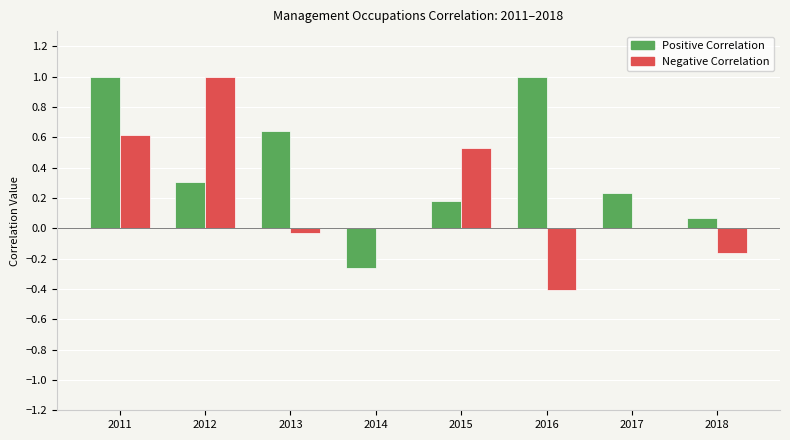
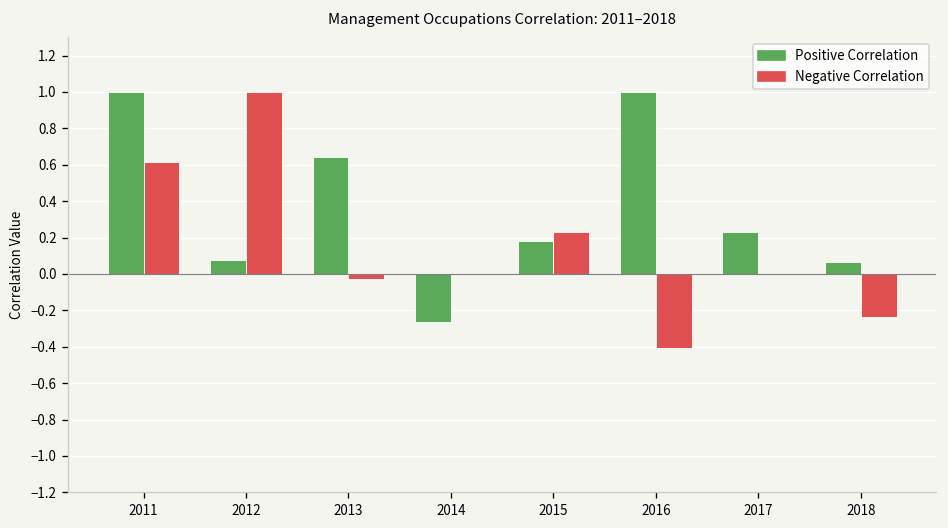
Positive Correlation, 2012: 0.31 -> 0.07
Negative Correlation, 2015: 0.53 -> 0.23
Negative Correlation, 2018: -0.16 -> -0.23
